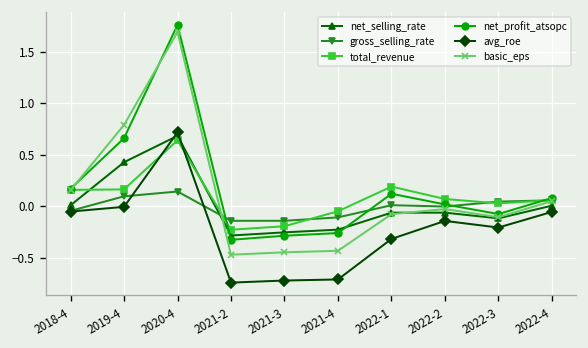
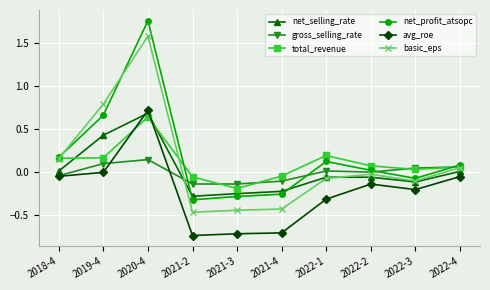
basic_eps, 2020-4: 1.7 -> 1.6
total_revenue, 2021-2: -0.2 -> -0.1
